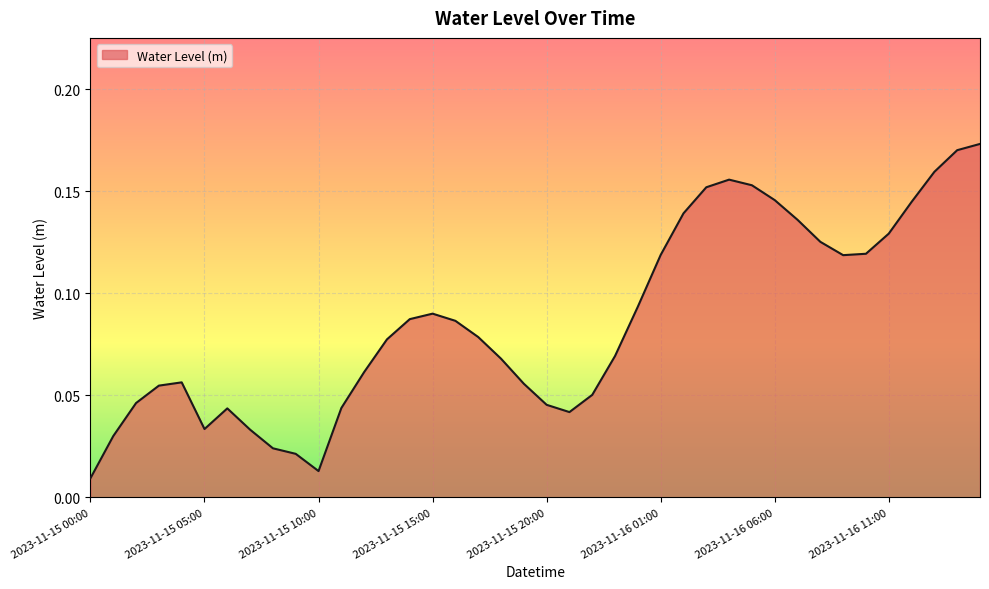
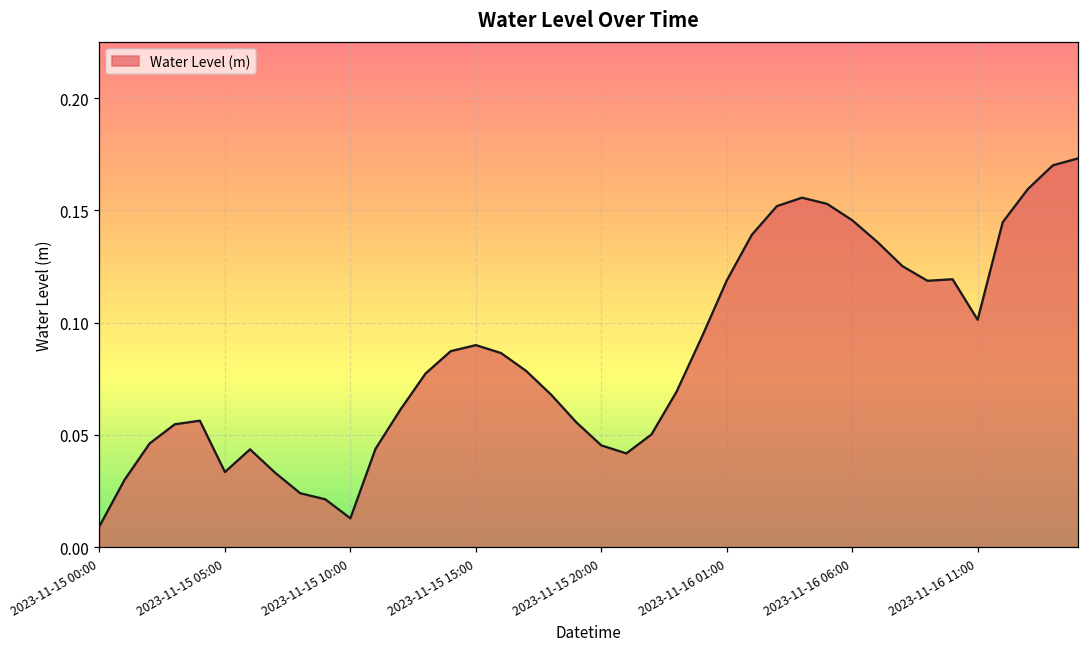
2023-11-16 11:00: 0.129 -> 0.101
